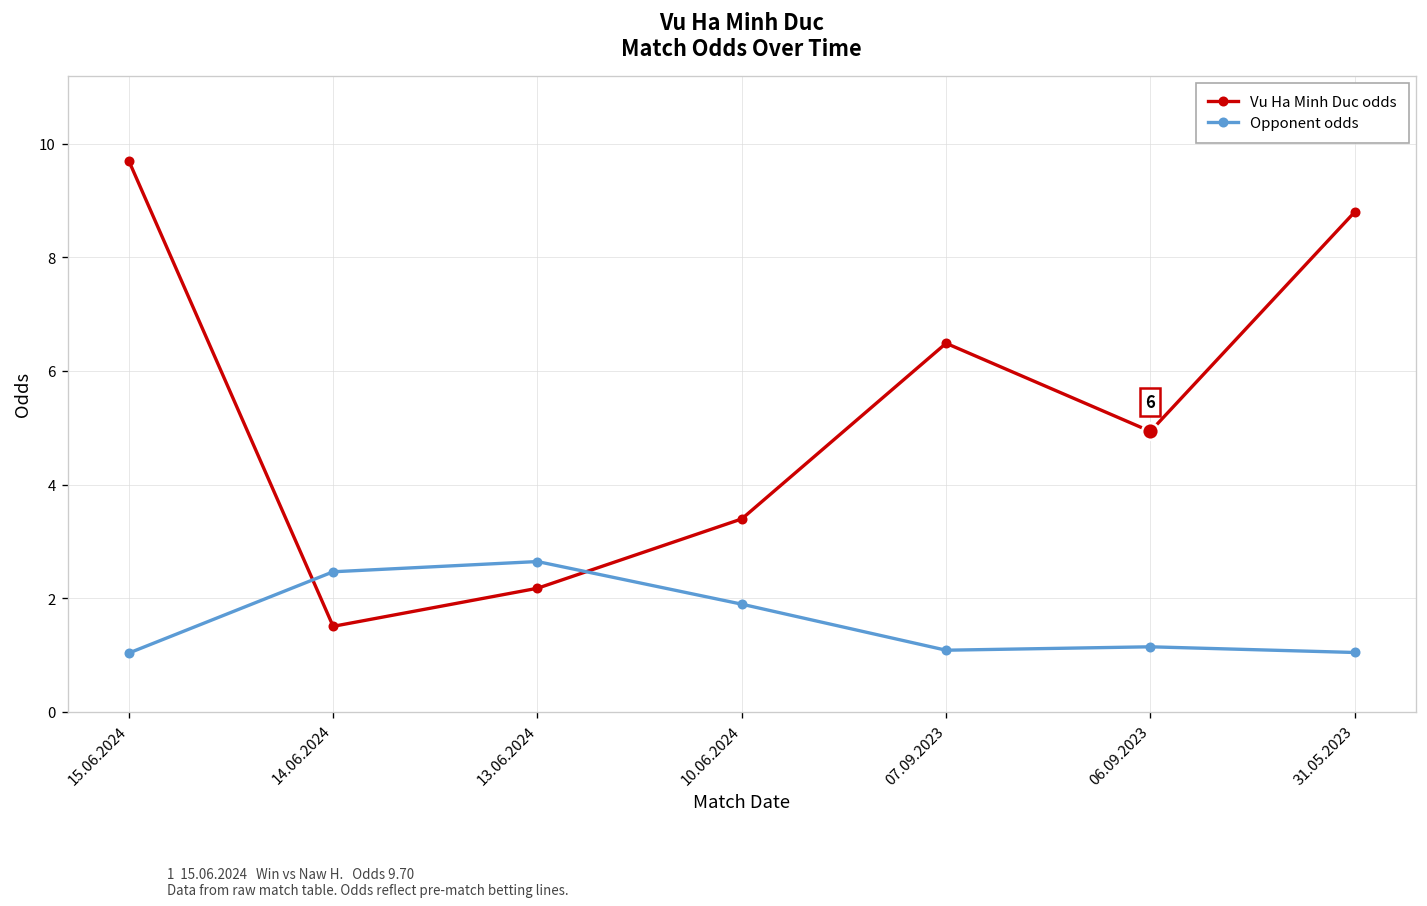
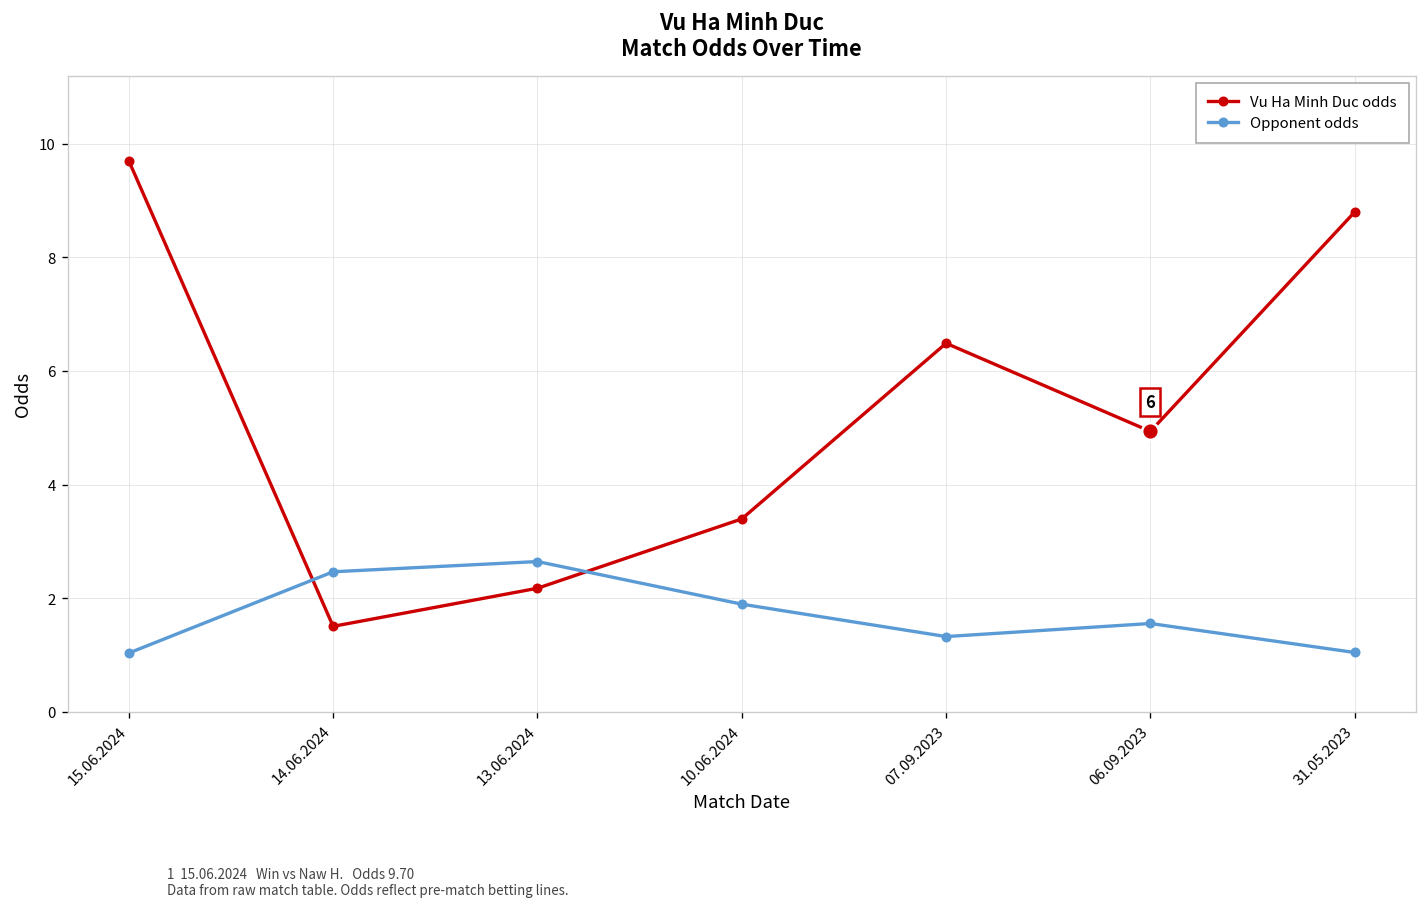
Opponent odds, 07.09.2023: 1.1 -> 1.3
Opponent odds, 06.09.2023: 1.2 -> 1.6
